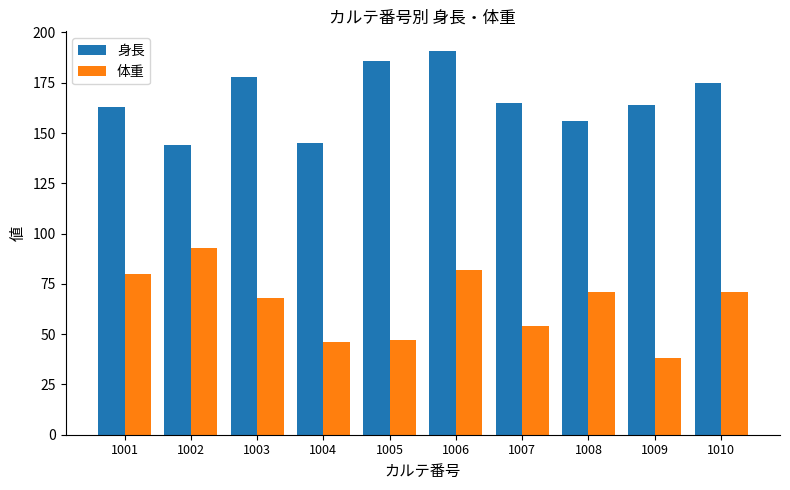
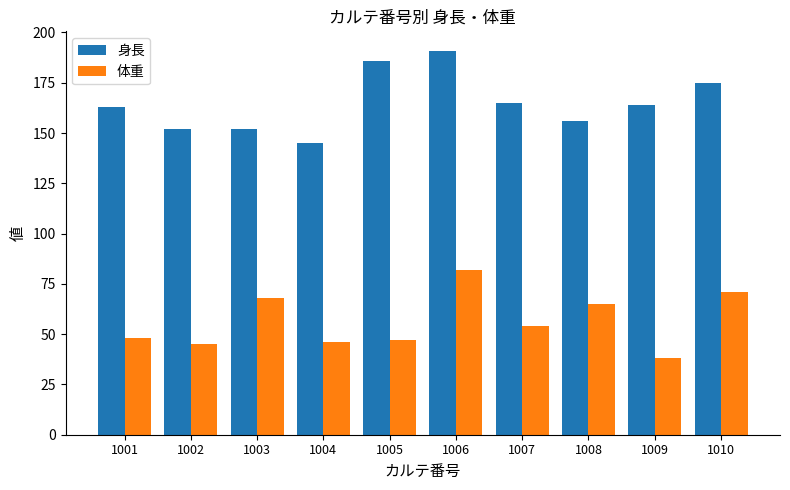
体重, 1001: 80 -> 48
身長, 1002: 144 -> 152
体重, 1002: 93 -> 45
身長, 1003: 178 -> 152
体重, 1008: 71 -> 65
